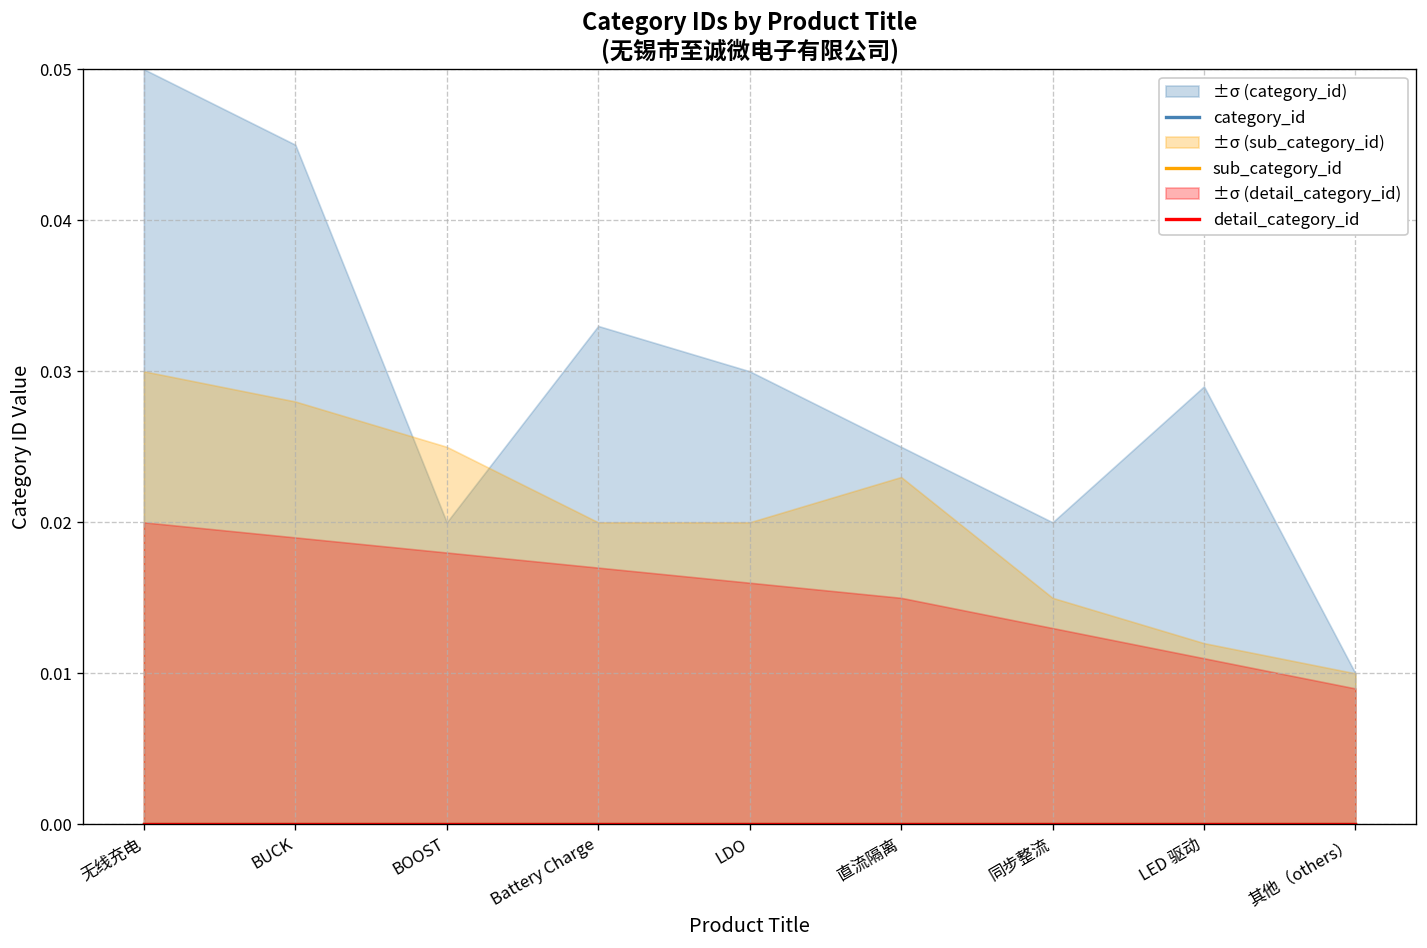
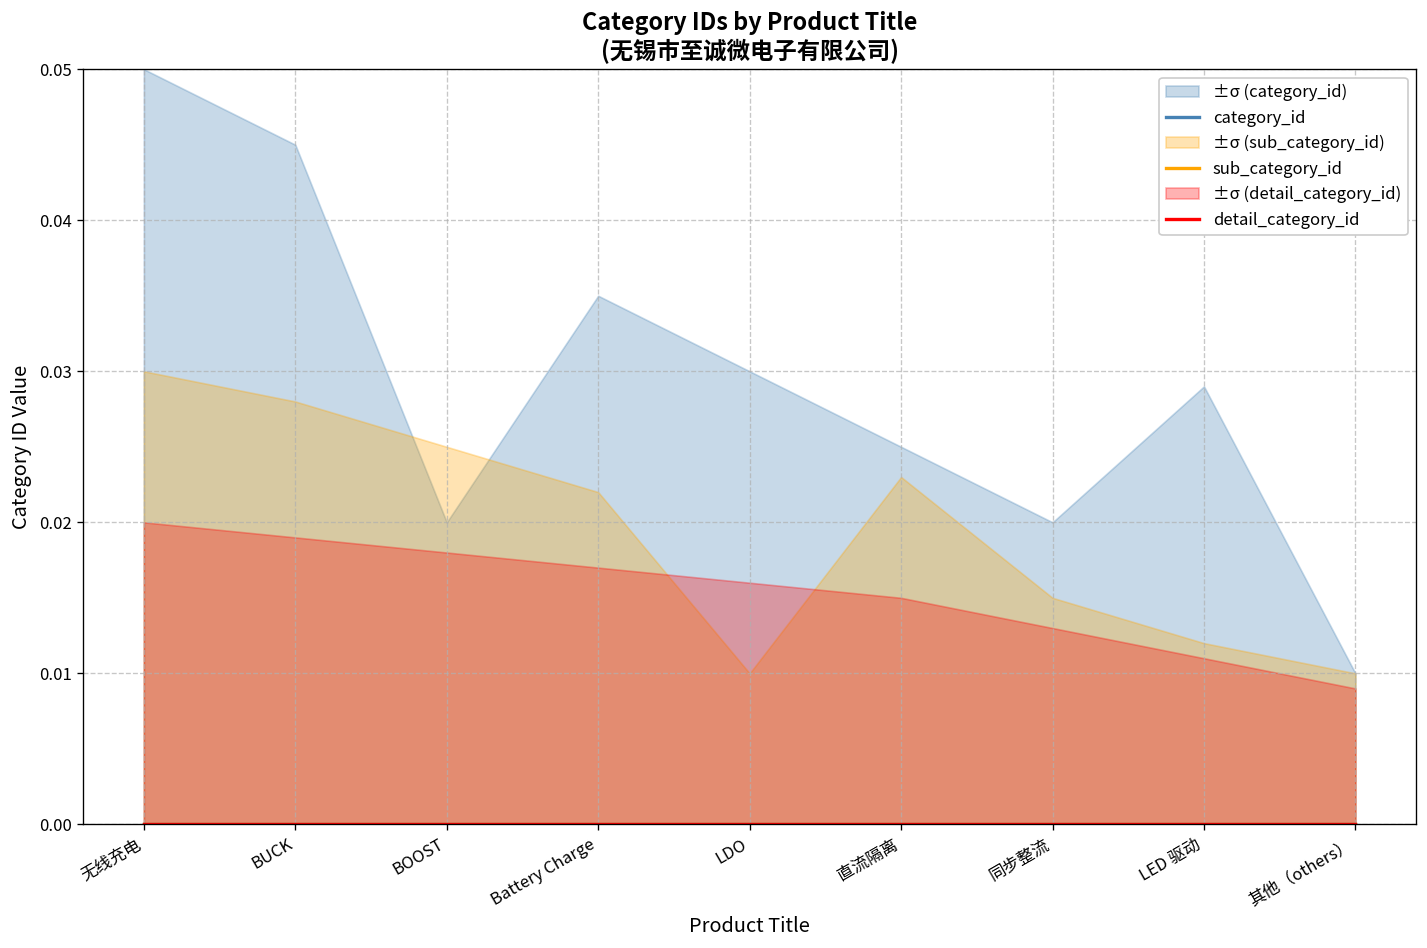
±σ (category_id), Battery Charge: 0.033 -> 0.035
±σ (sub_category_id), Battery Charge: 0.020 -> 0.022
±σ (sub_category_id), LDO: 0.02 -> 0.01
